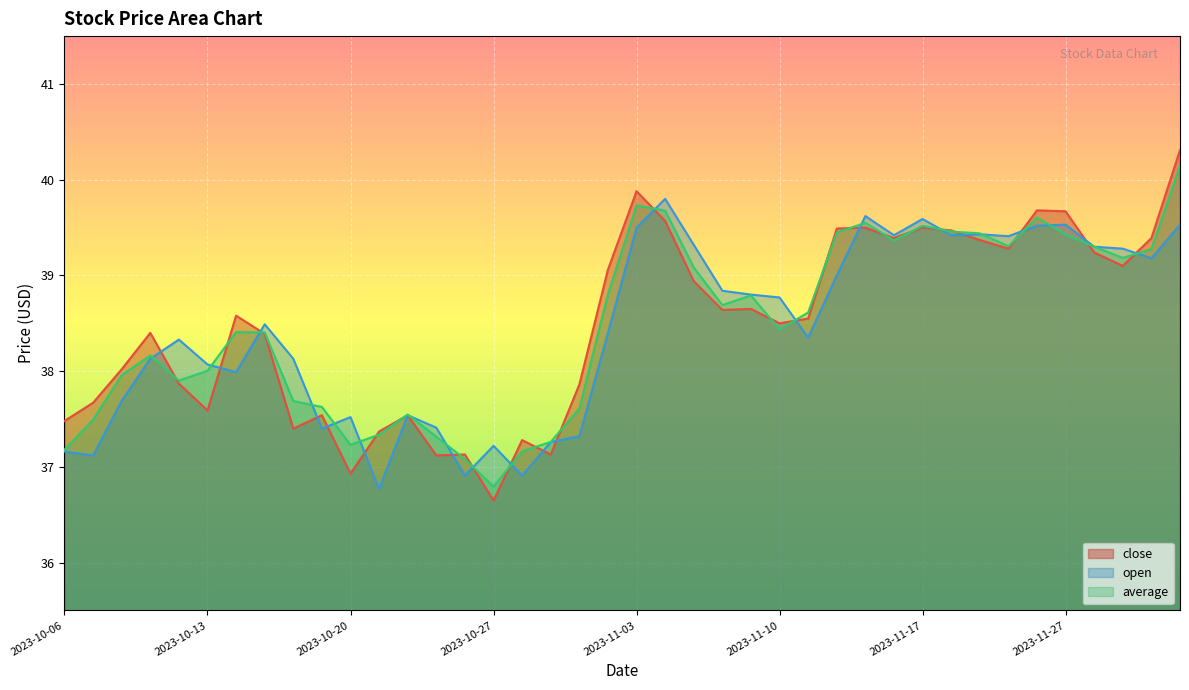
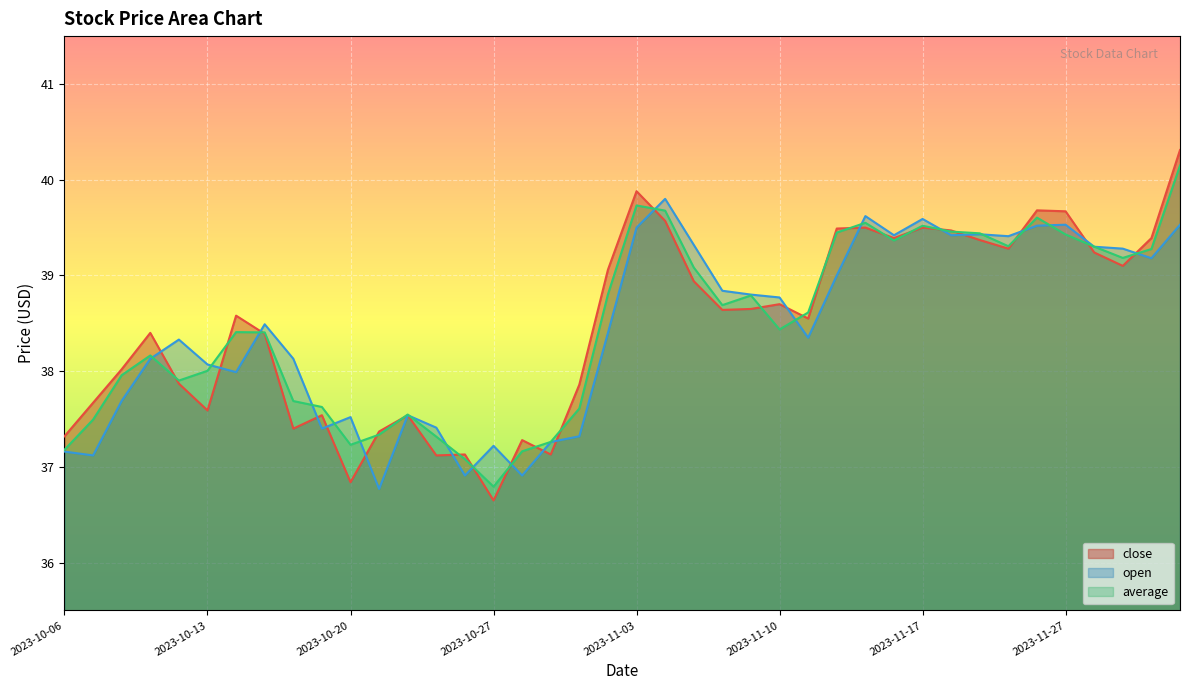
close, 2023-10-06: 37.5 -> 37.3
close, 2023-10-20: 36.9 -> 36.8
close, 2023-11-10: 38.5 -> 38.7
